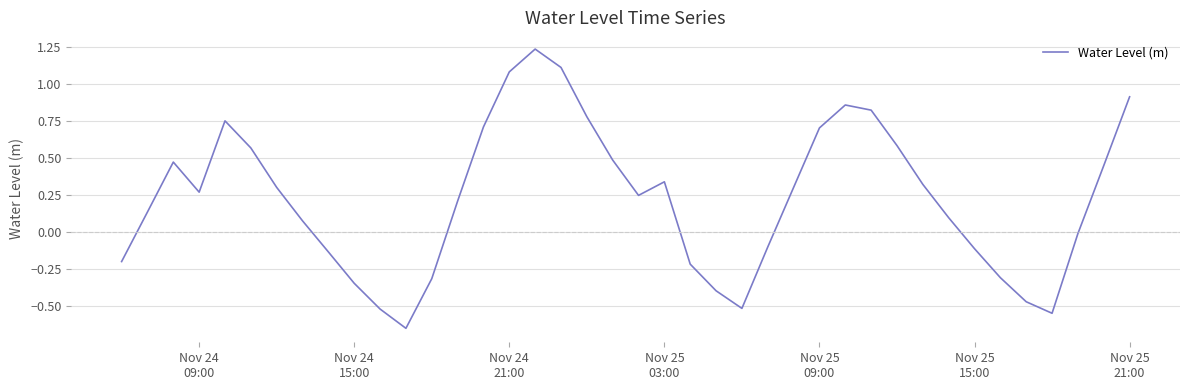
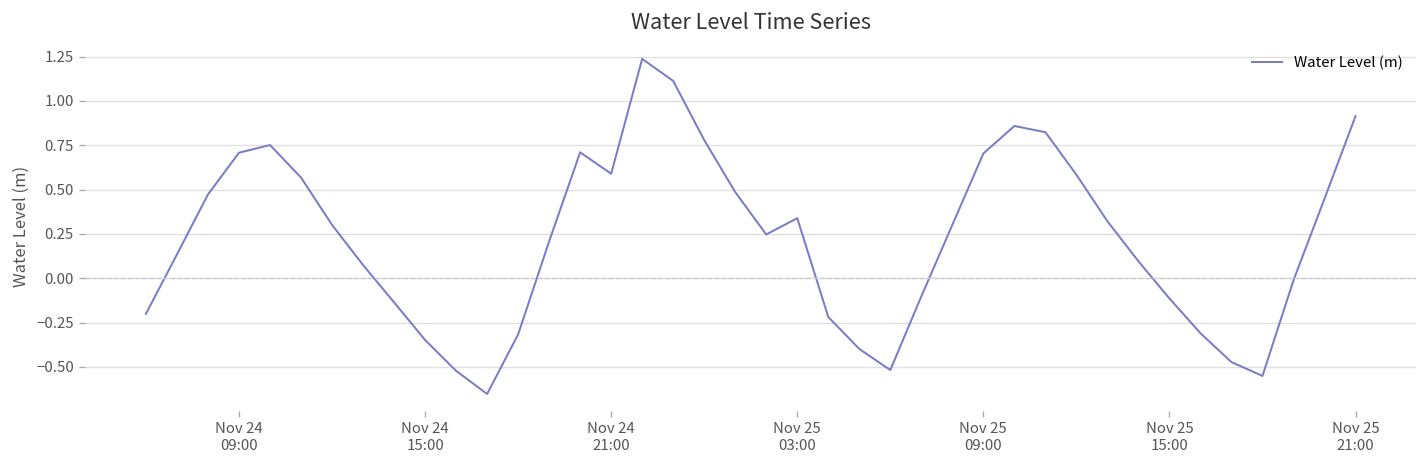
Nov 24 09:00: 0.27 -> 0.71
Nov 24 21:00: 1.08 -> 0.59
